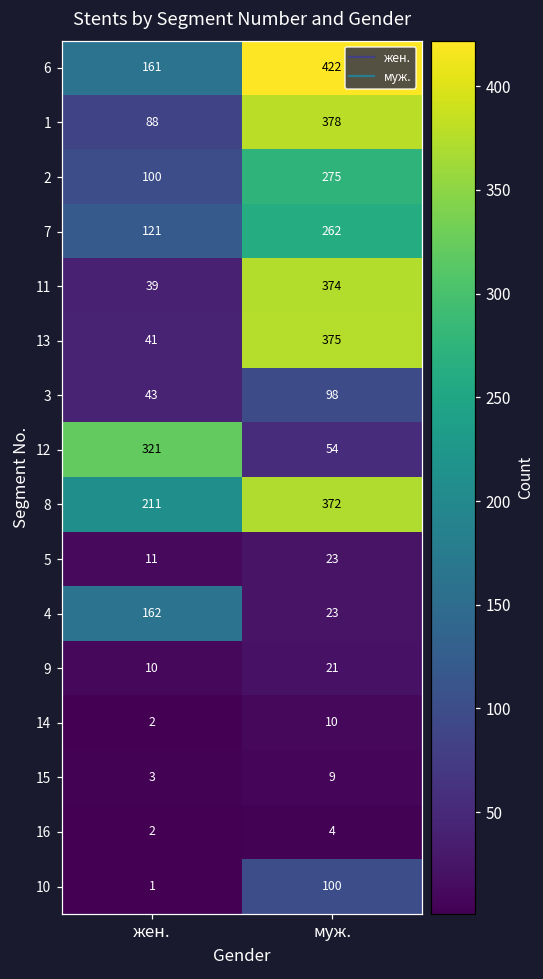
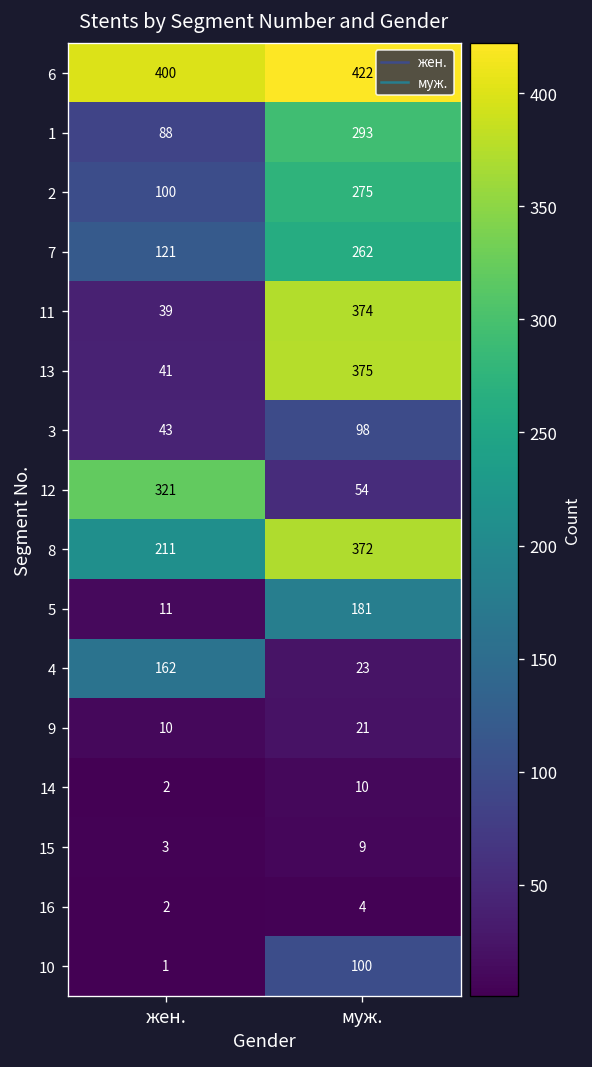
6, жен.: 161 -> 400
1, муж.: 378 -> 293
5, муж.: 23 -> 181
